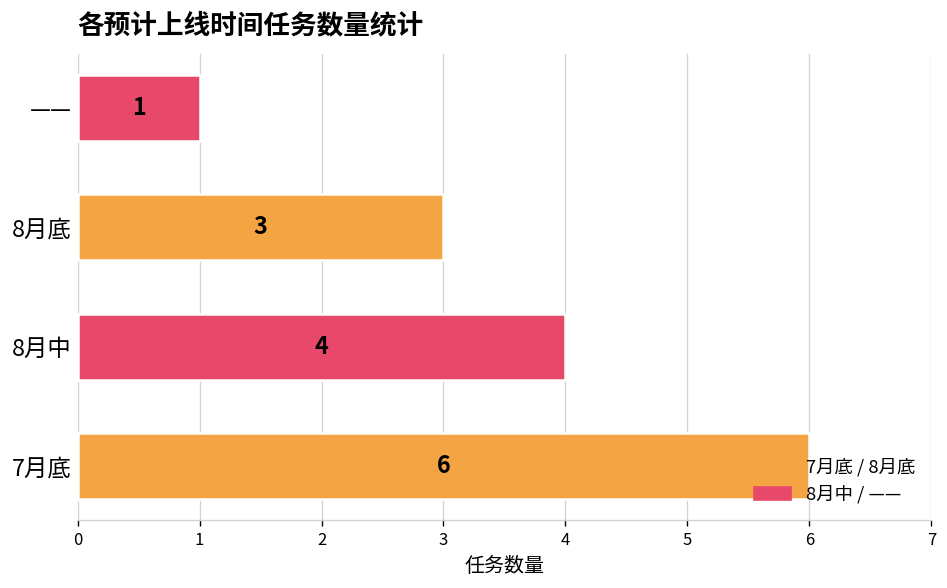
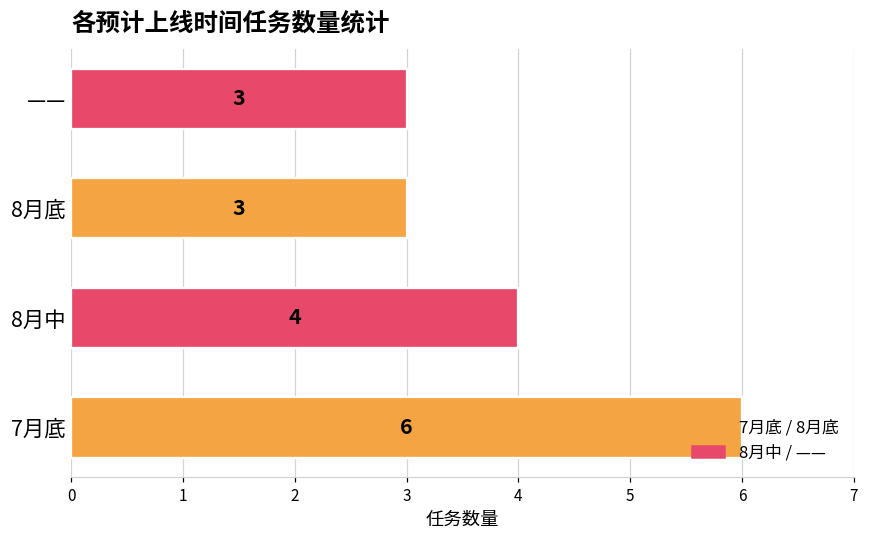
——: 1 -> 3
